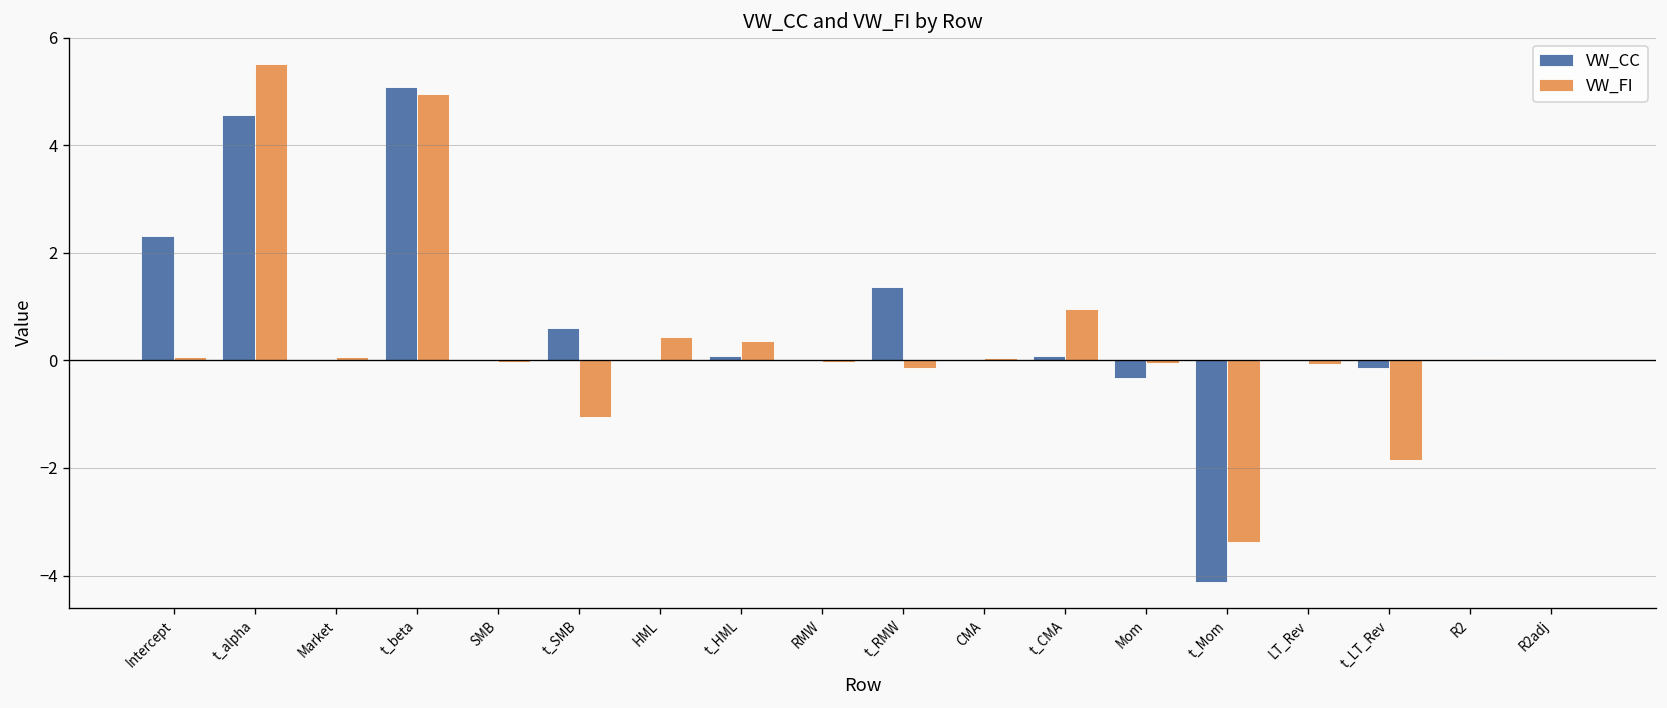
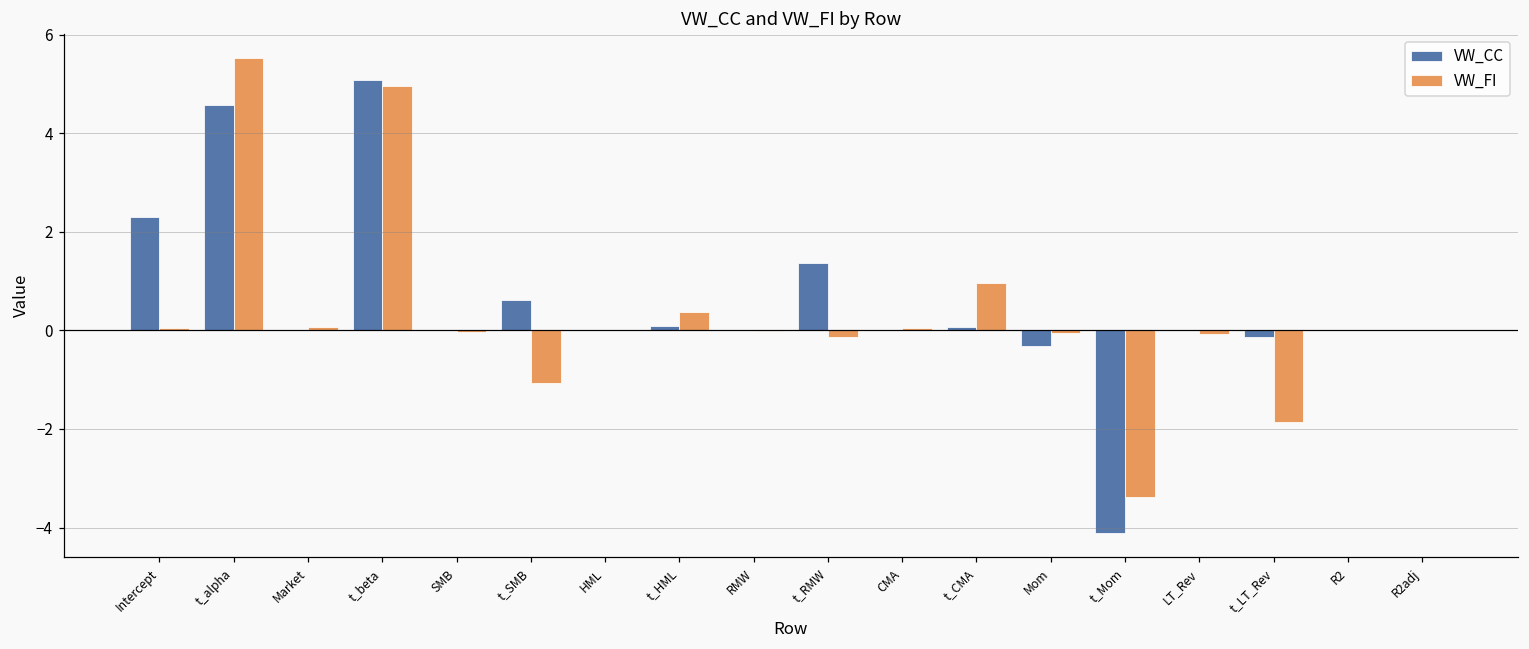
VW_FI, HML: 0.4 -> 0.0
